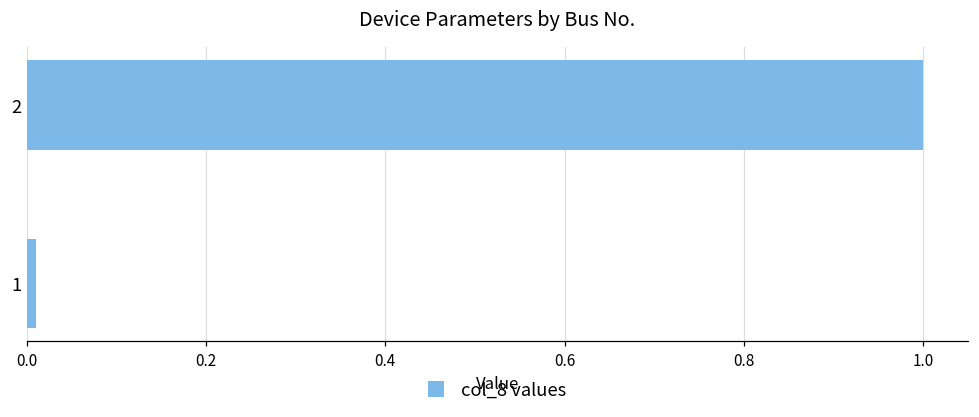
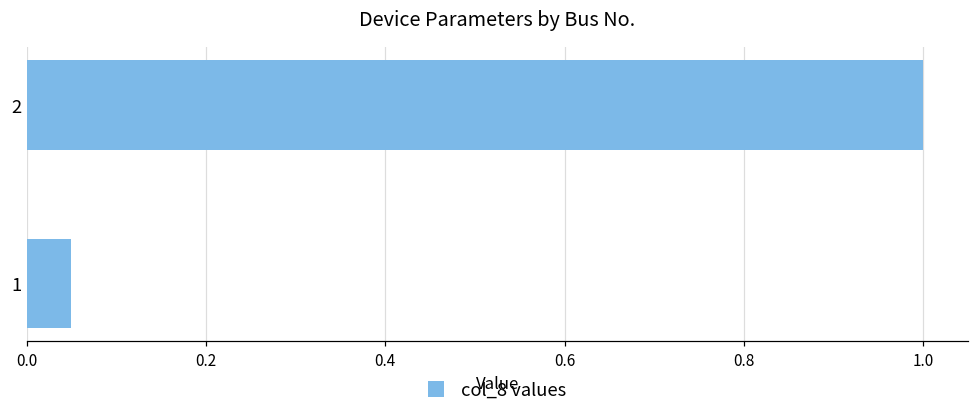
1: 0.01 -> 0.05
